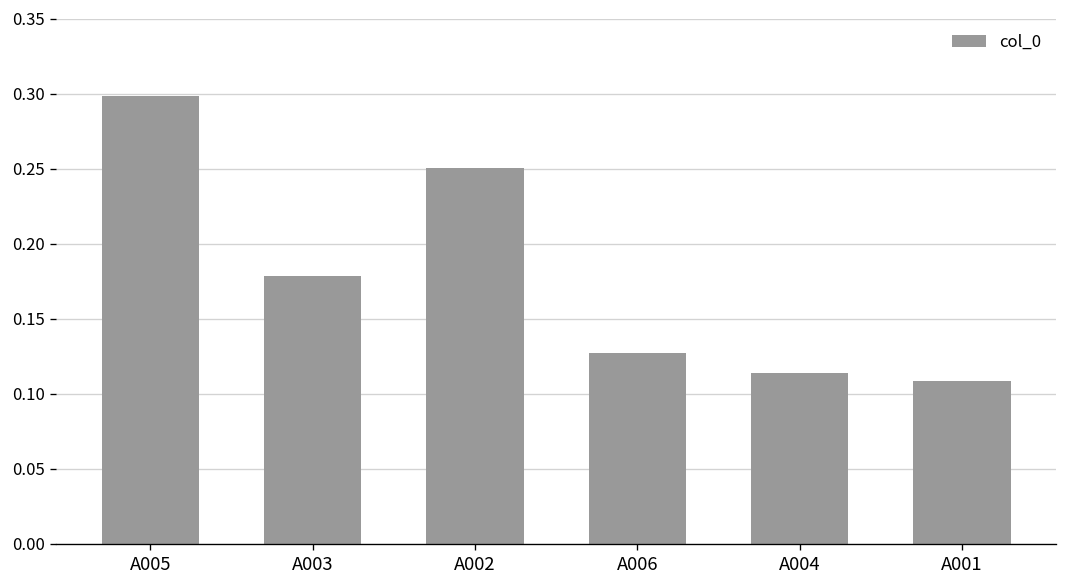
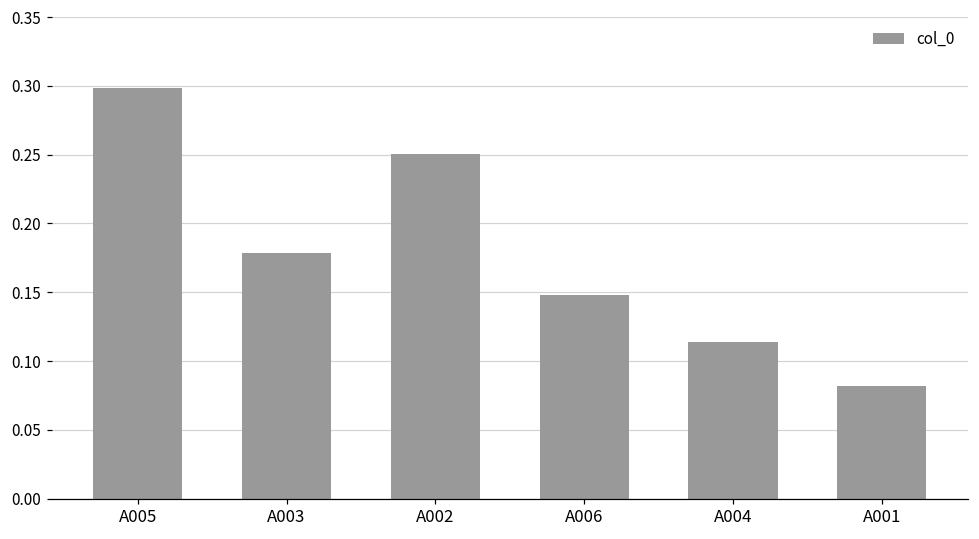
A006: 0.127 -> 0.148
A001: 0.108 -> 0.082
